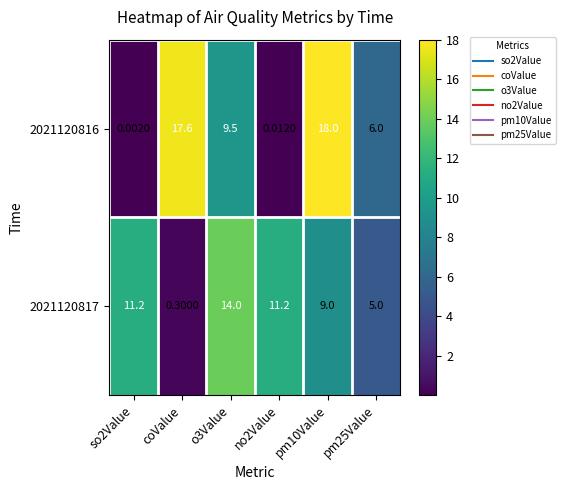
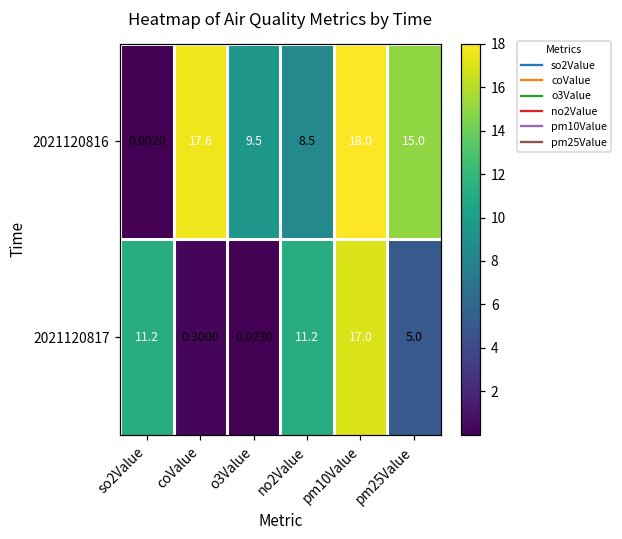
2021120816, no2Value: 0.0120 -> 8.5
2021120816, pm25Value: 6.0 -> 15.0
2021120817, o3Value: 14.0 -> 0.0230
2021120817, pm10Value: 9.0 -> 17.0
